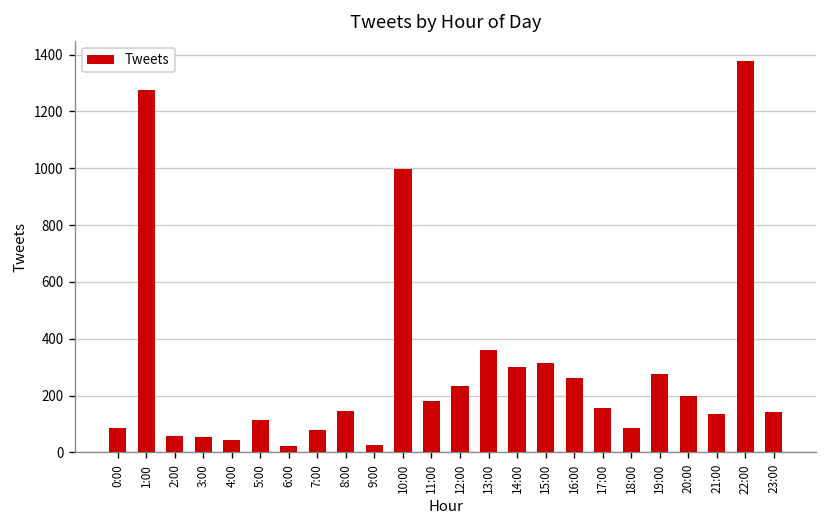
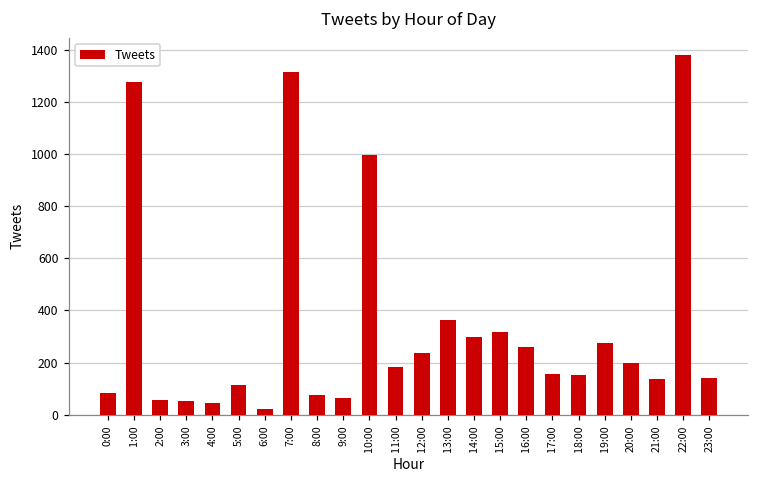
7:00: 80 -> 1320
8:00: 150 -> 80
9:00: 30 -> 70
18:00: 90 -> 150
